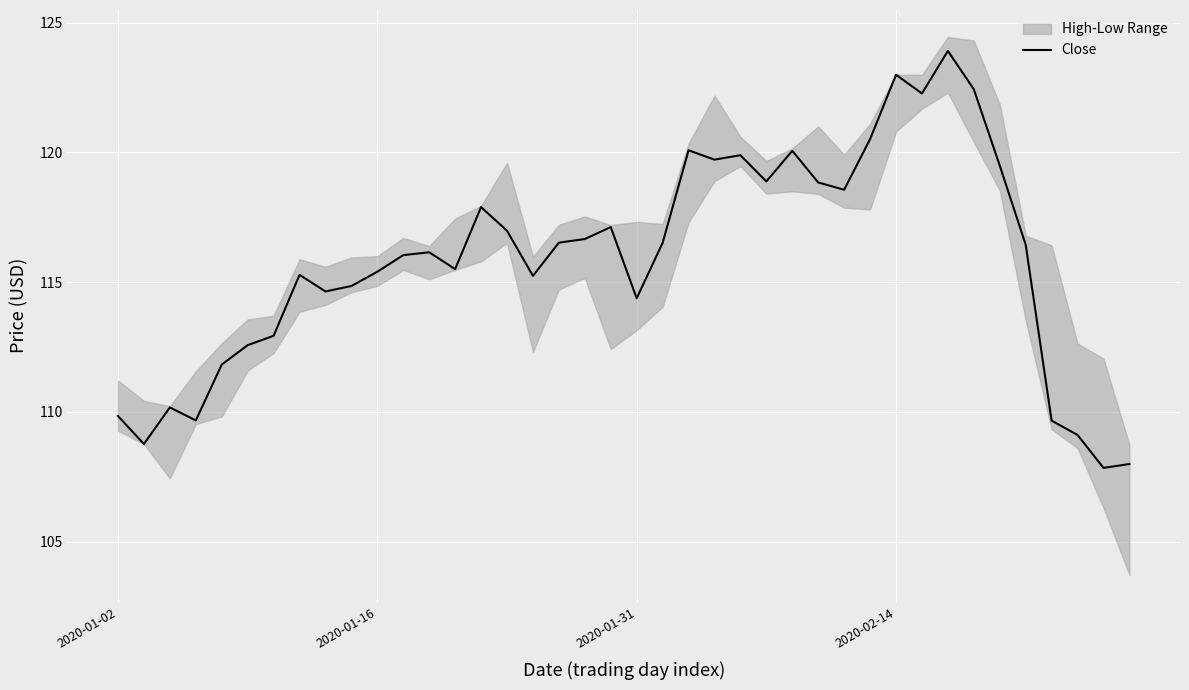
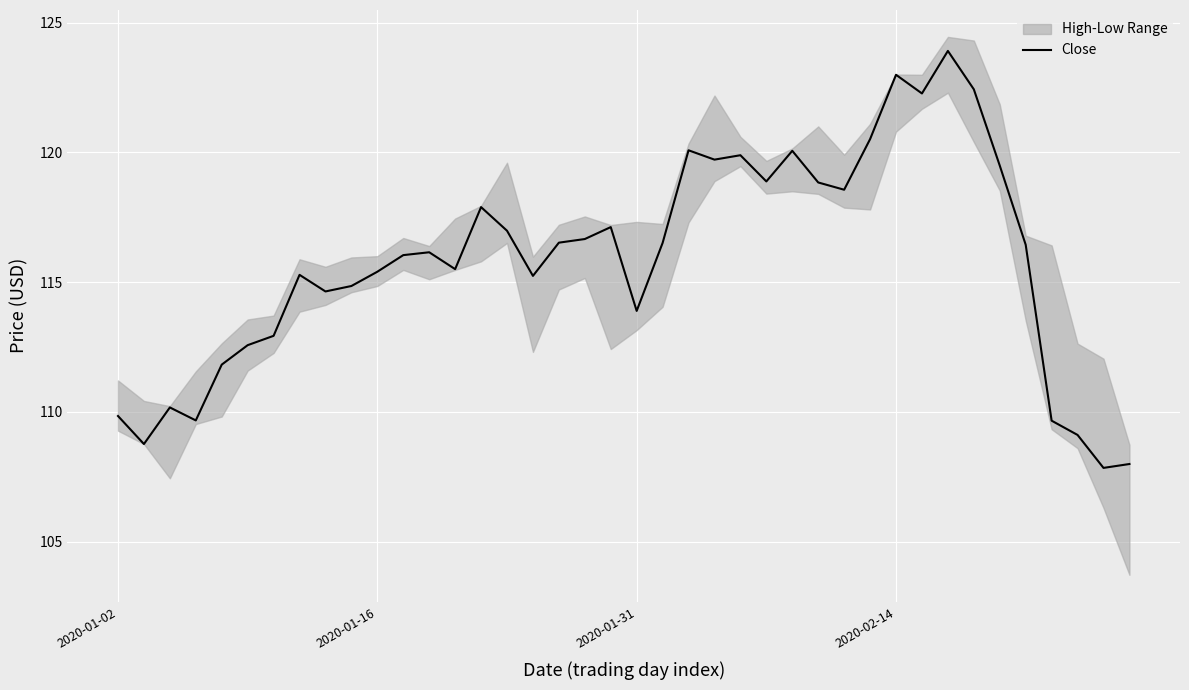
Close, 2020-01-31: 114.4 -> 113.9
